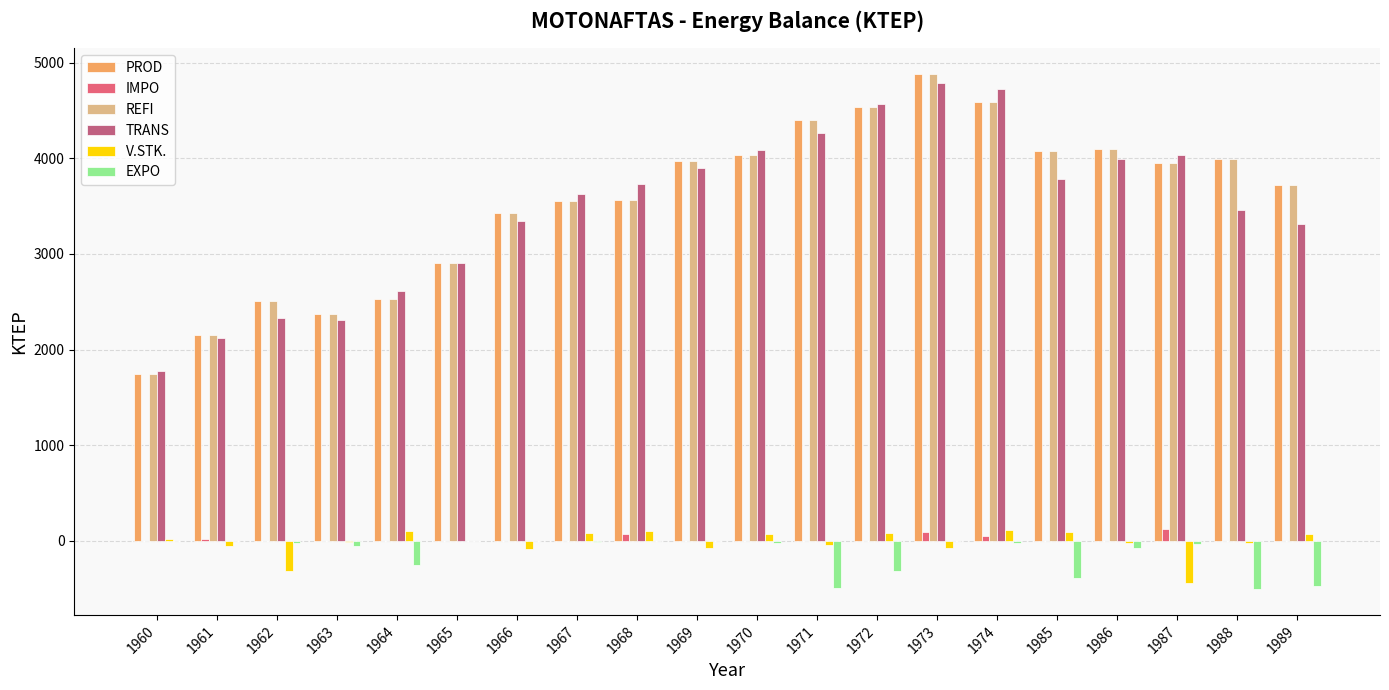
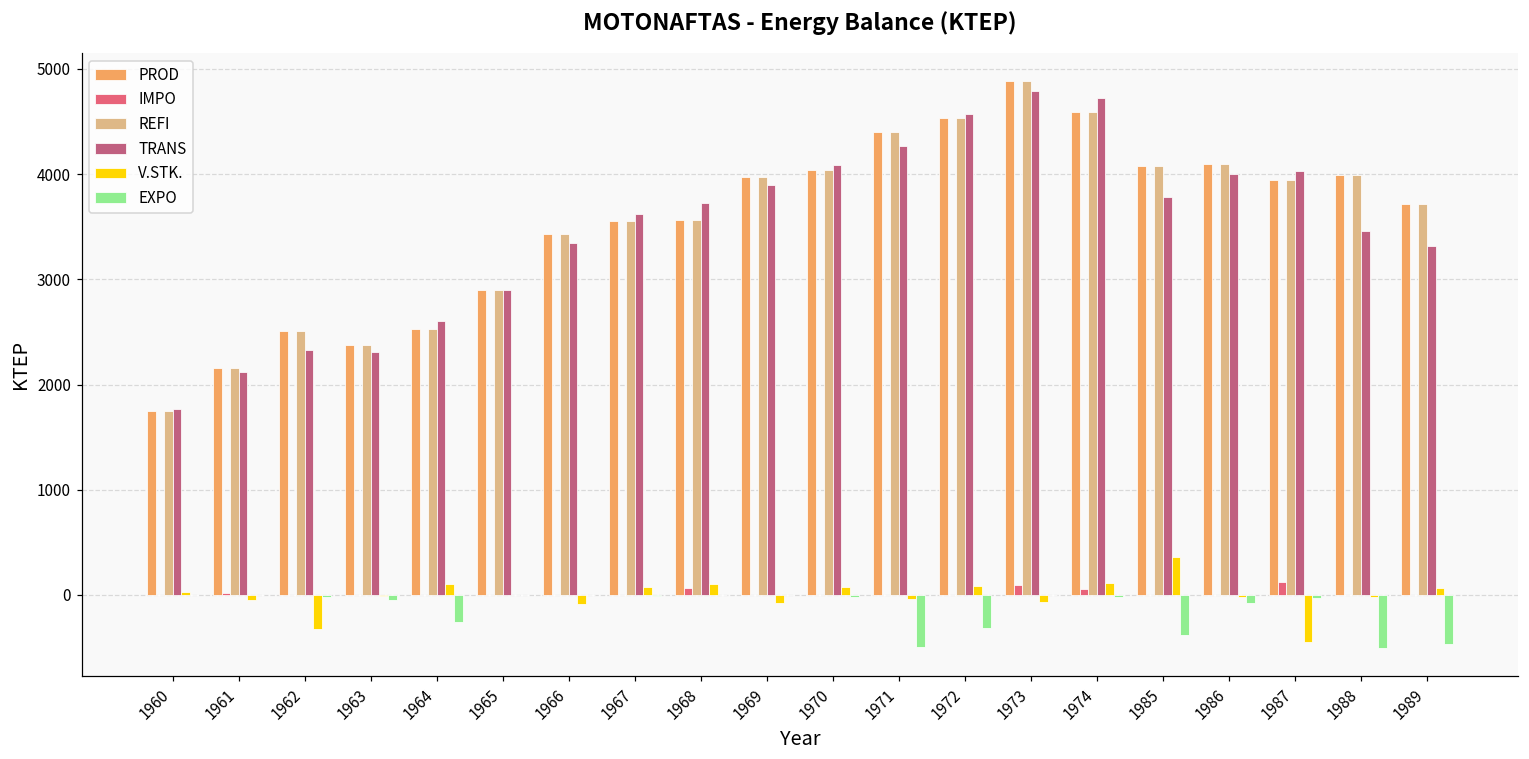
V.STK., 1985: 100 -> 400
